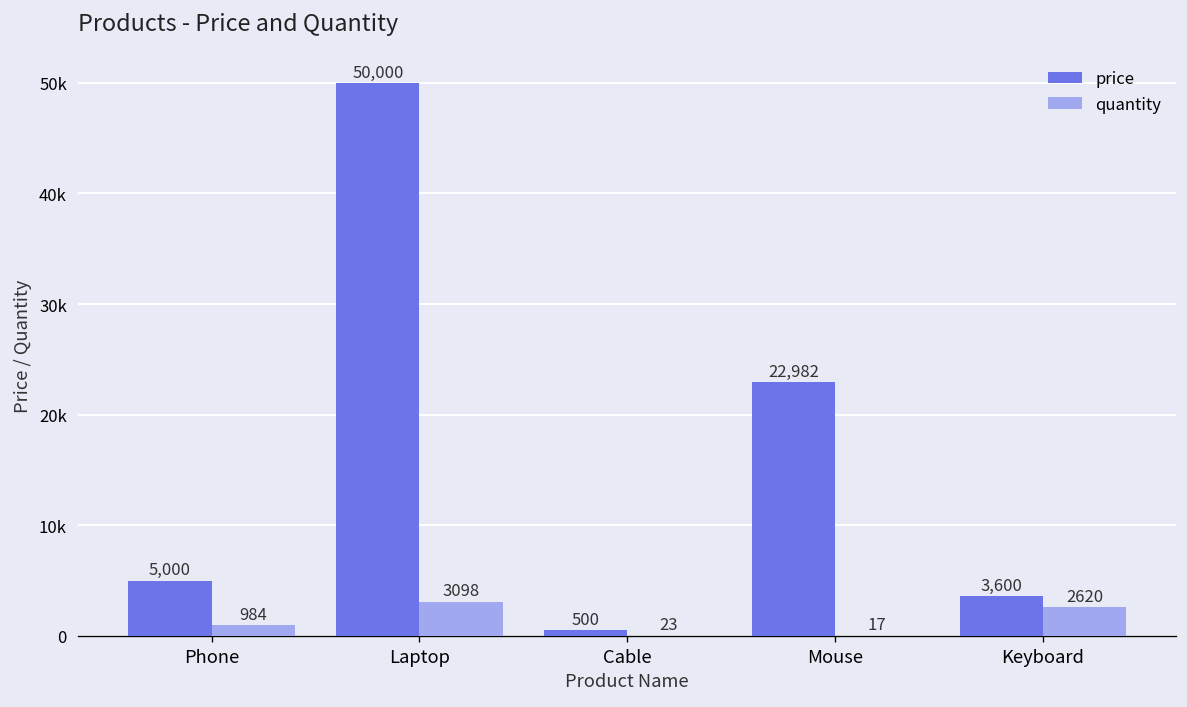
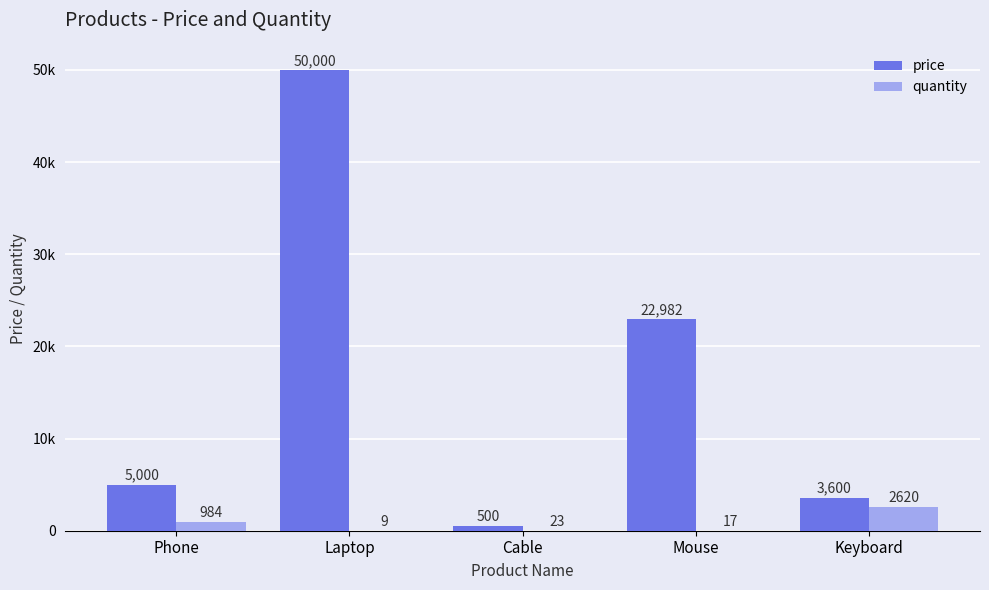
quantity, Laptop: 3098 -> 9
